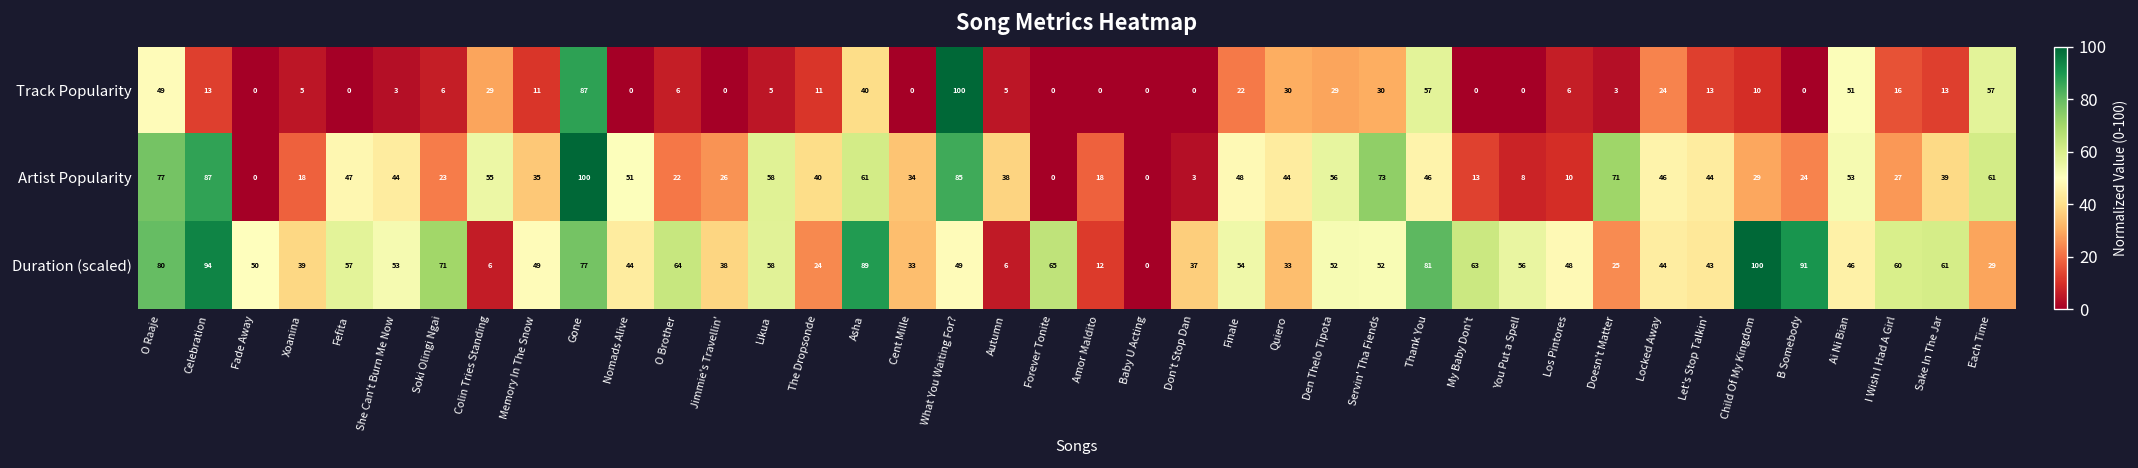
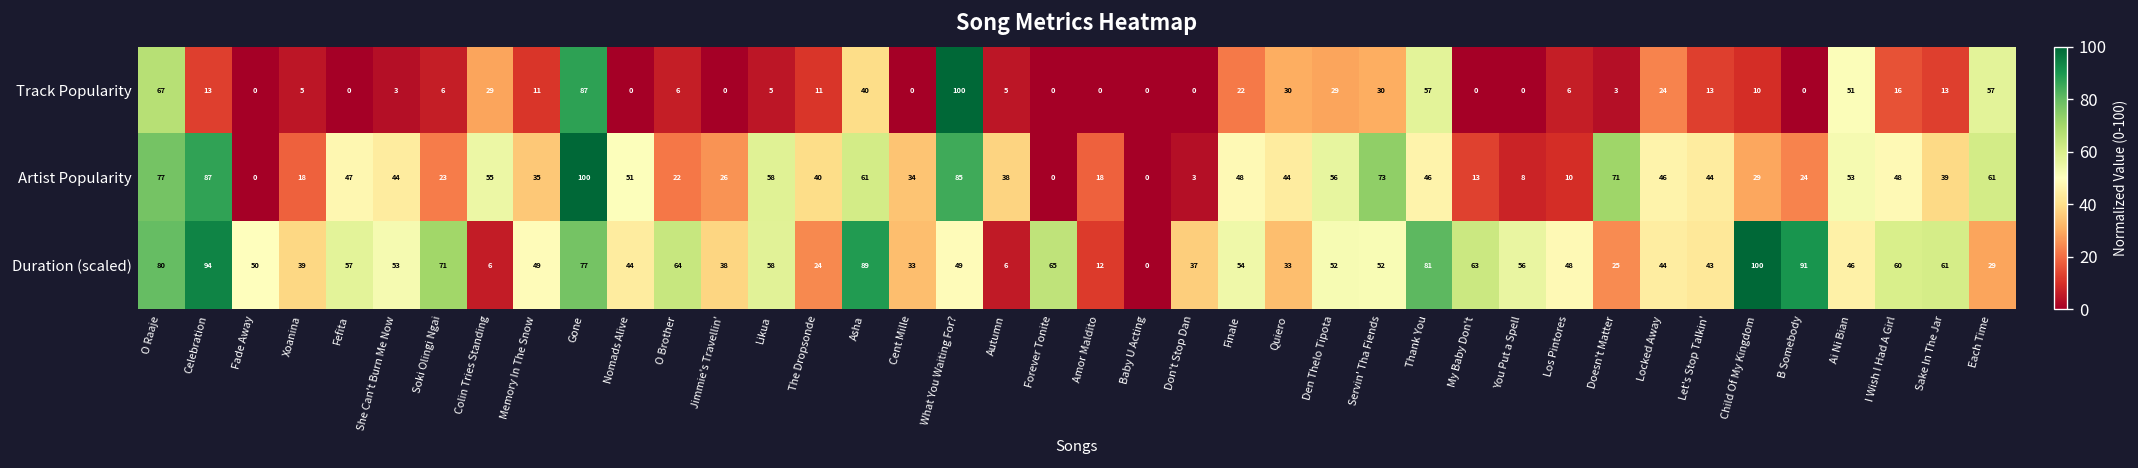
Track Popularity, O Raaje: 49 -> 67
Artist Popularity, I Wish I Had A Girl: 27 -> 48
